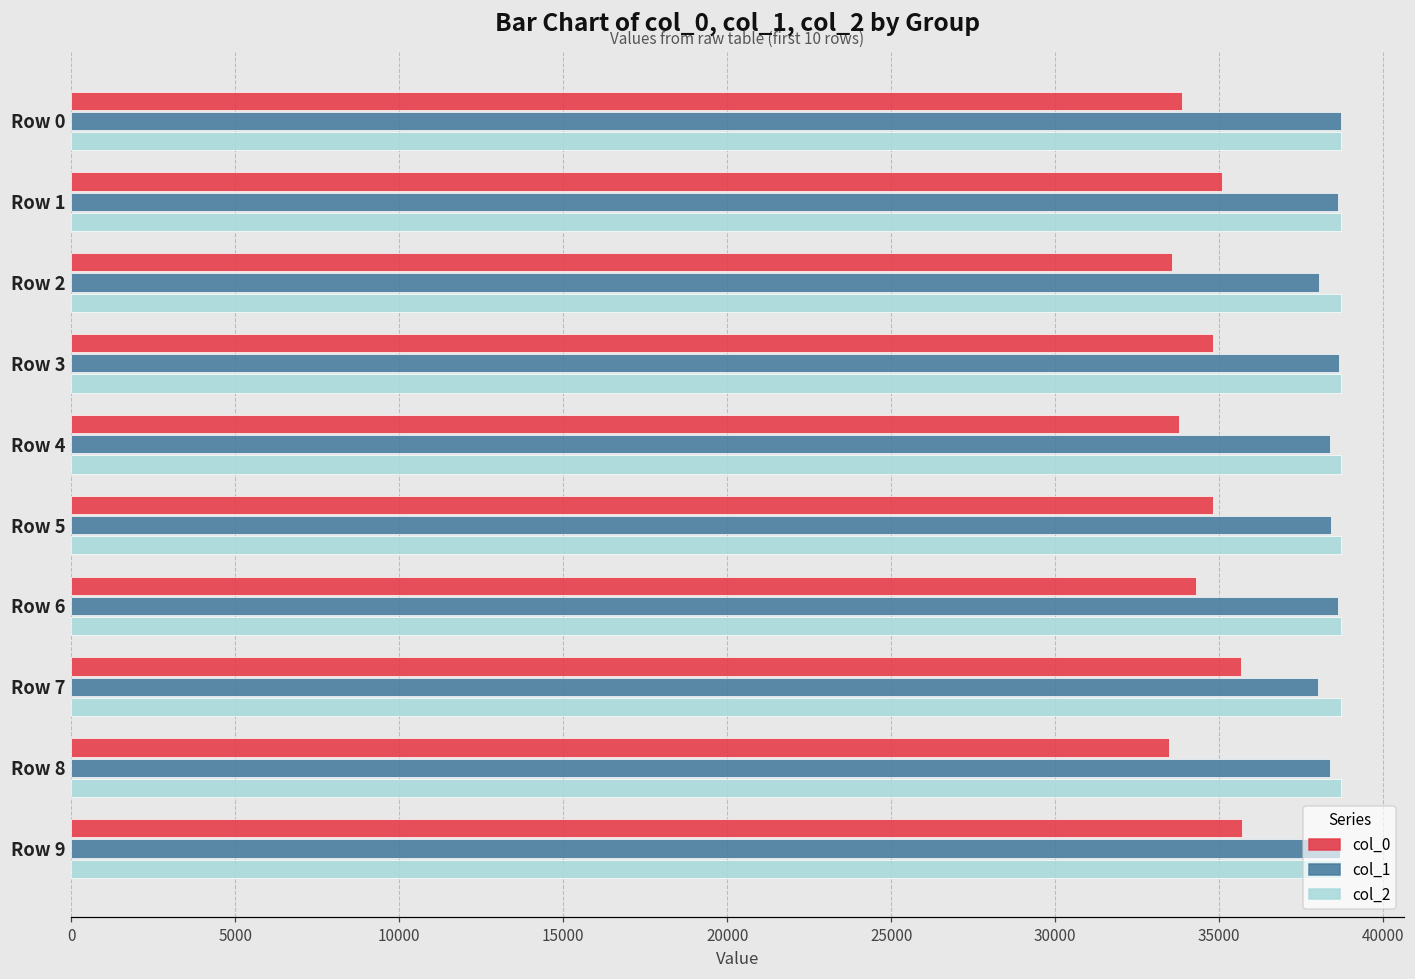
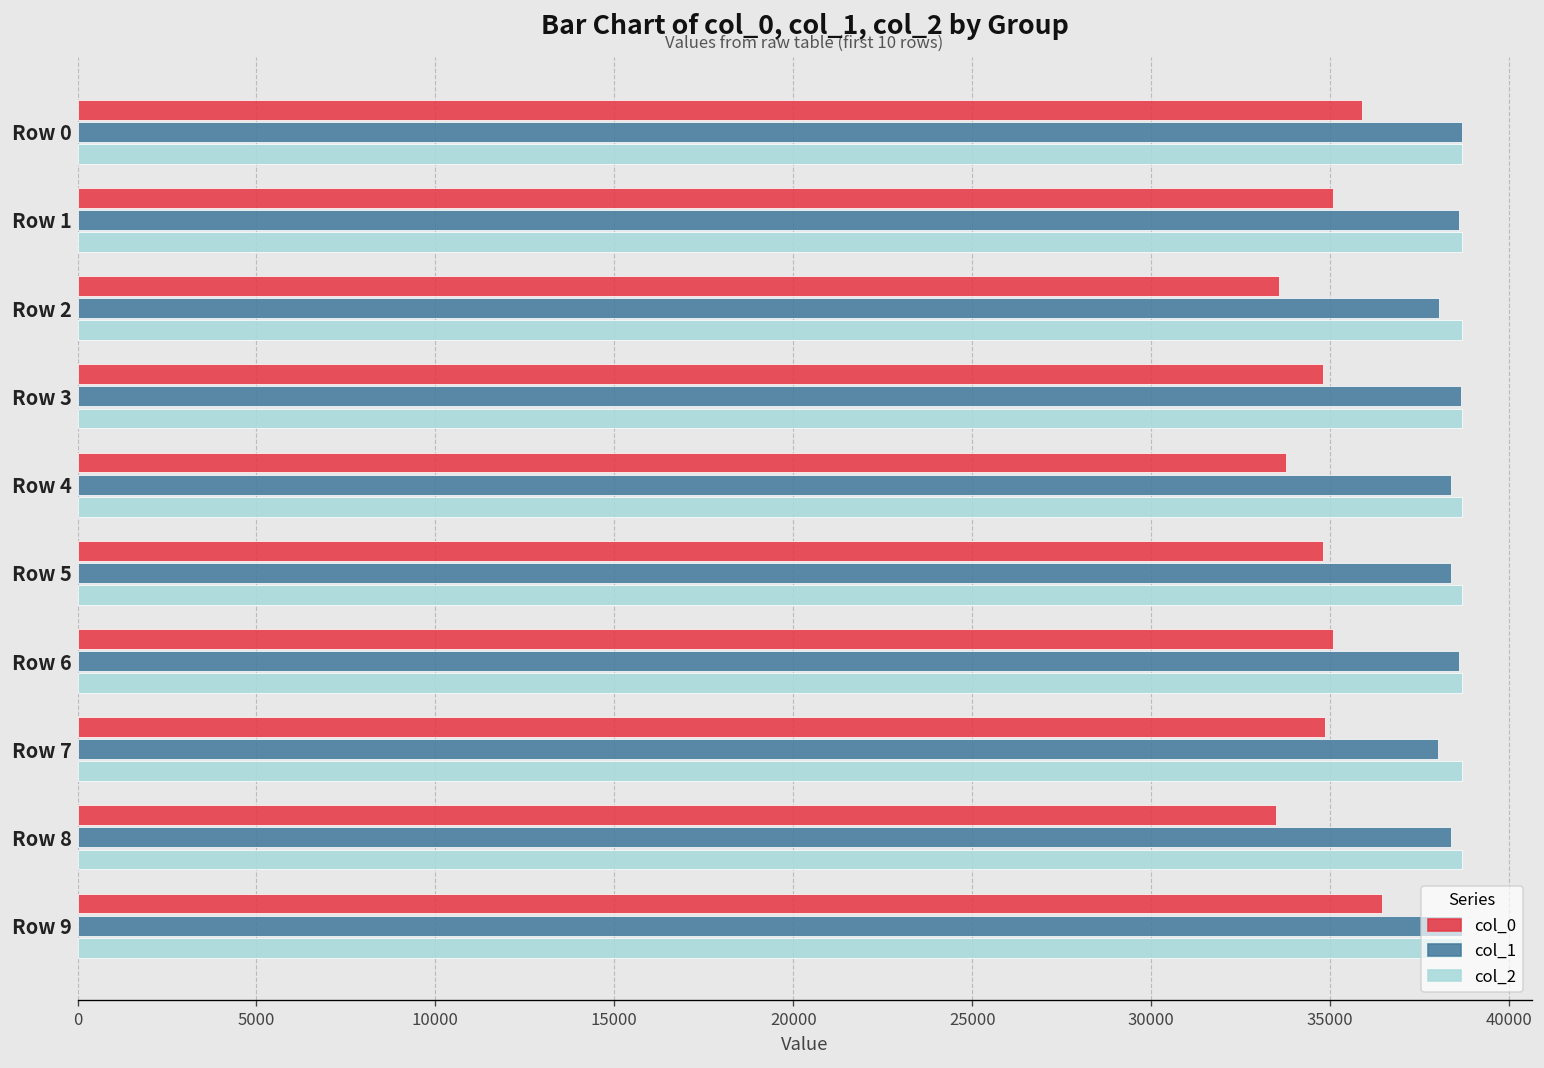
col_0, Row 0: 33900 -> 35900
col_0, Row 6: 34300 -> 35100
col_0, Row 7: 35700 -> 34900
col_0, Row 9: 35700 -> 36500
